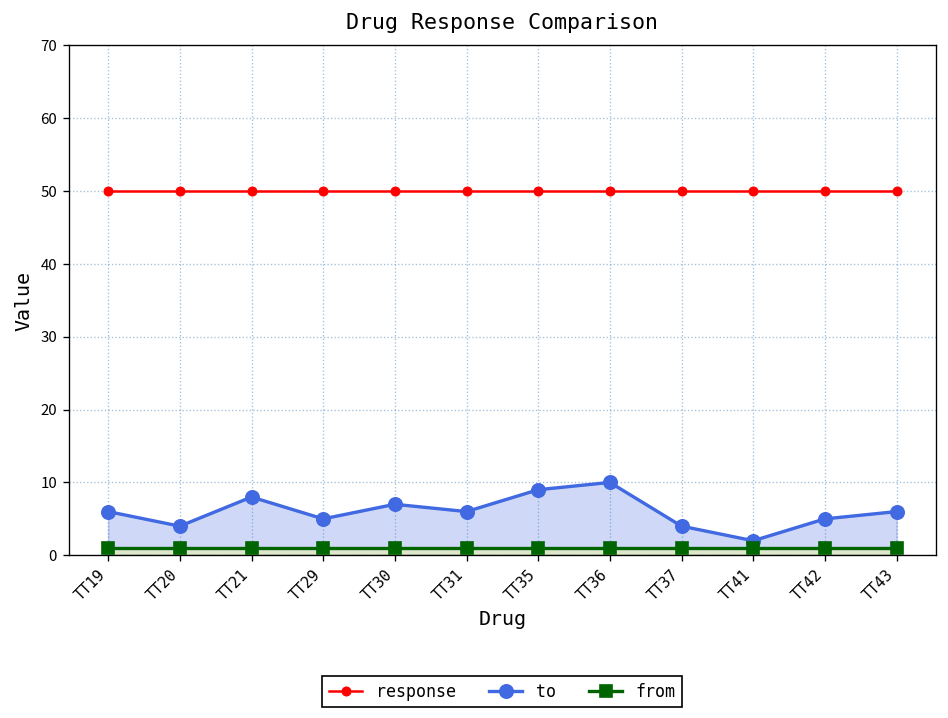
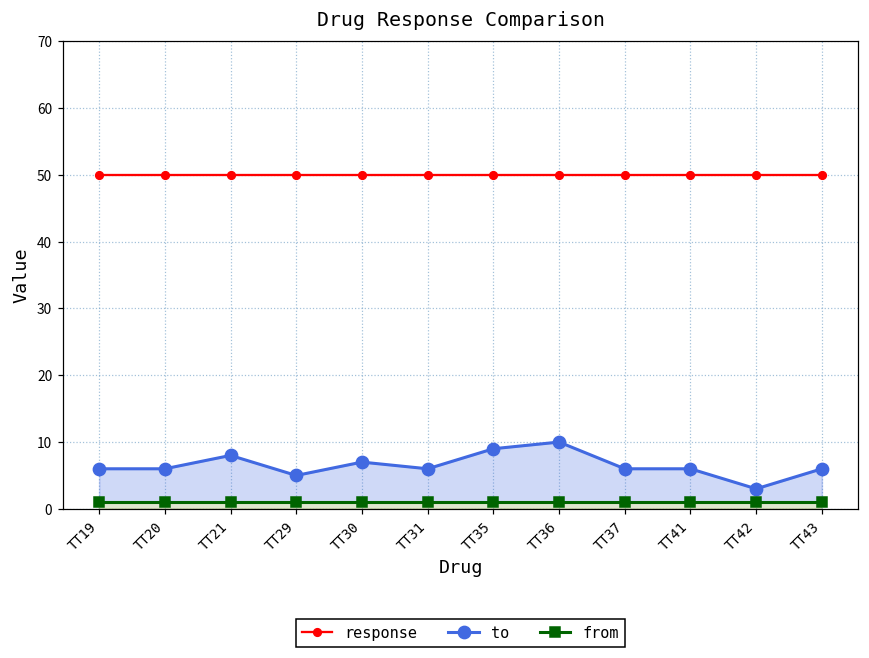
to, TT20: 4 -> 6
to, TT37: 4 -> 6
to, TT41: 2 -> 6
to, TT42: 5 -> 3
